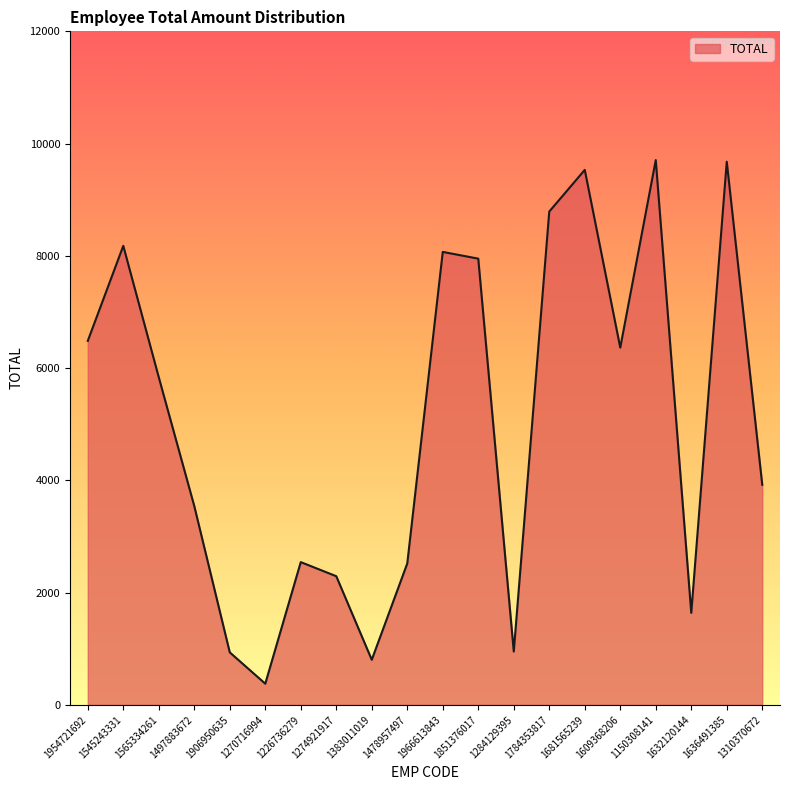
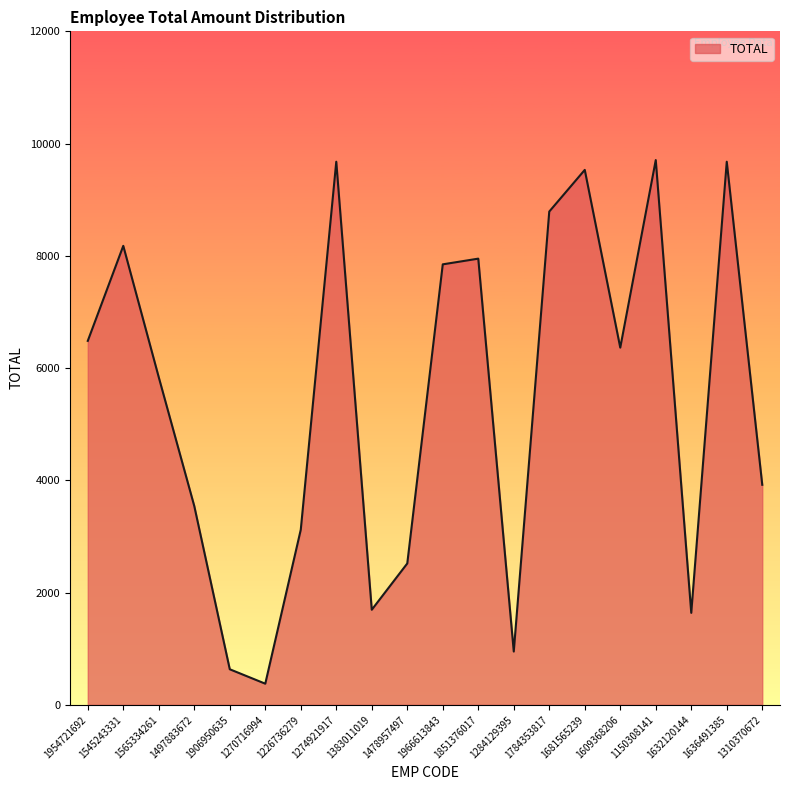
1906950635: 900 -> 600
1226736279: 2500 -> 3100
1274921917: 2300 -> 9700
1383011019: 800 -> 1700
1966613843: 8100 -> 7800
